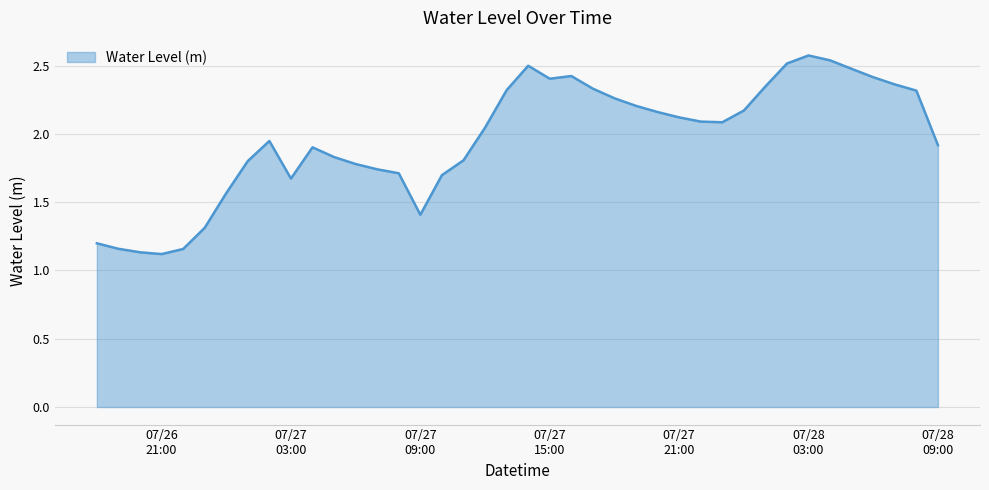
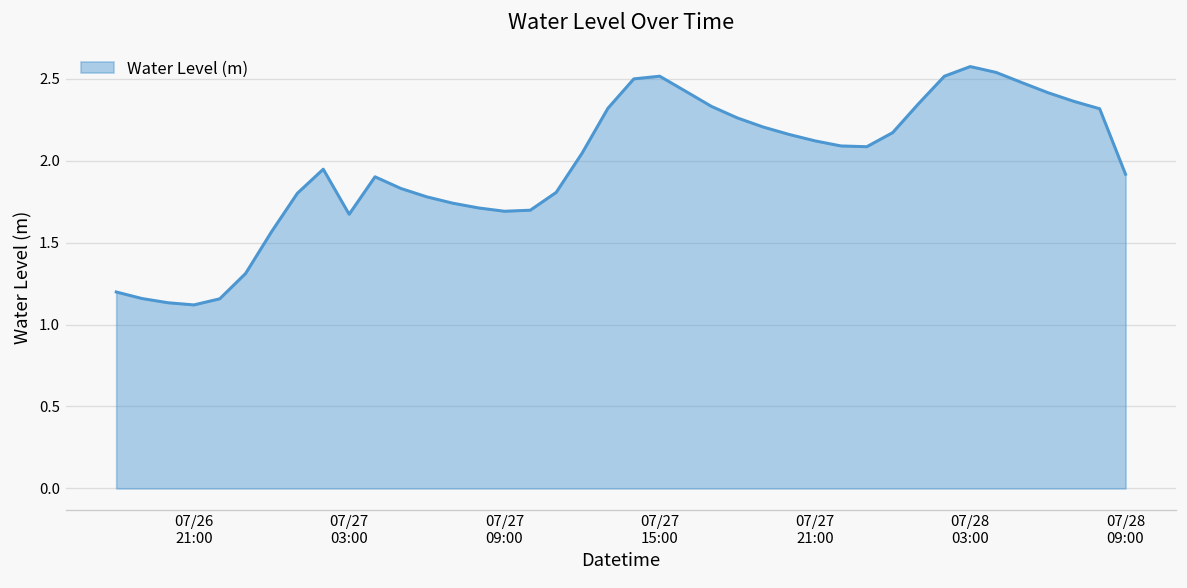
07/27 09:00: 1.41 -> 1.69
07/27 15:00: 2.40 -> 2.52
